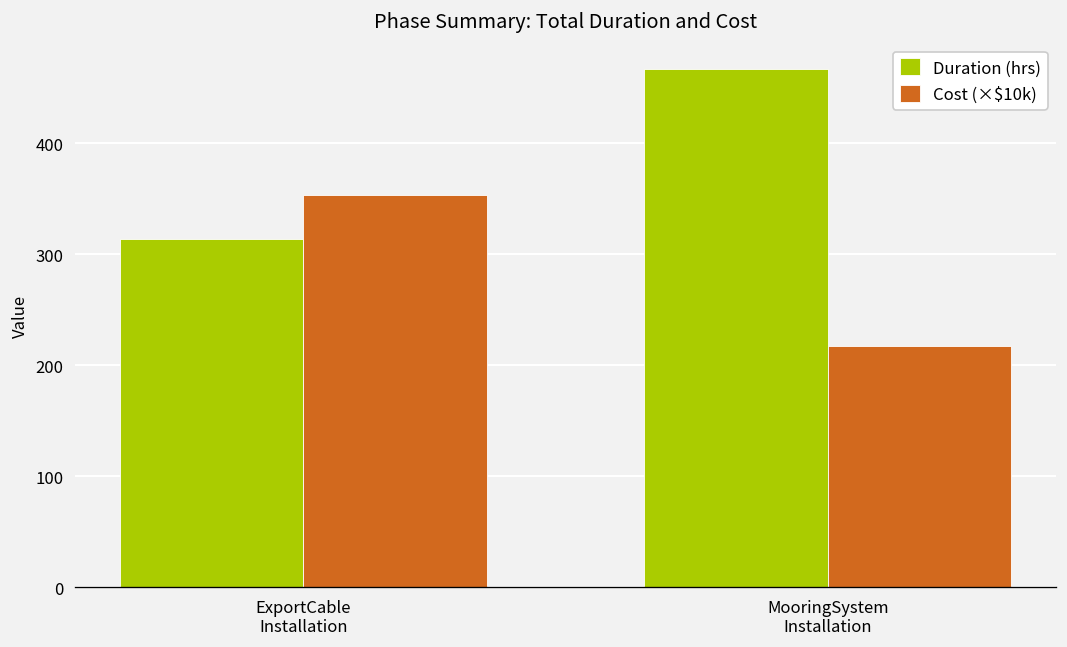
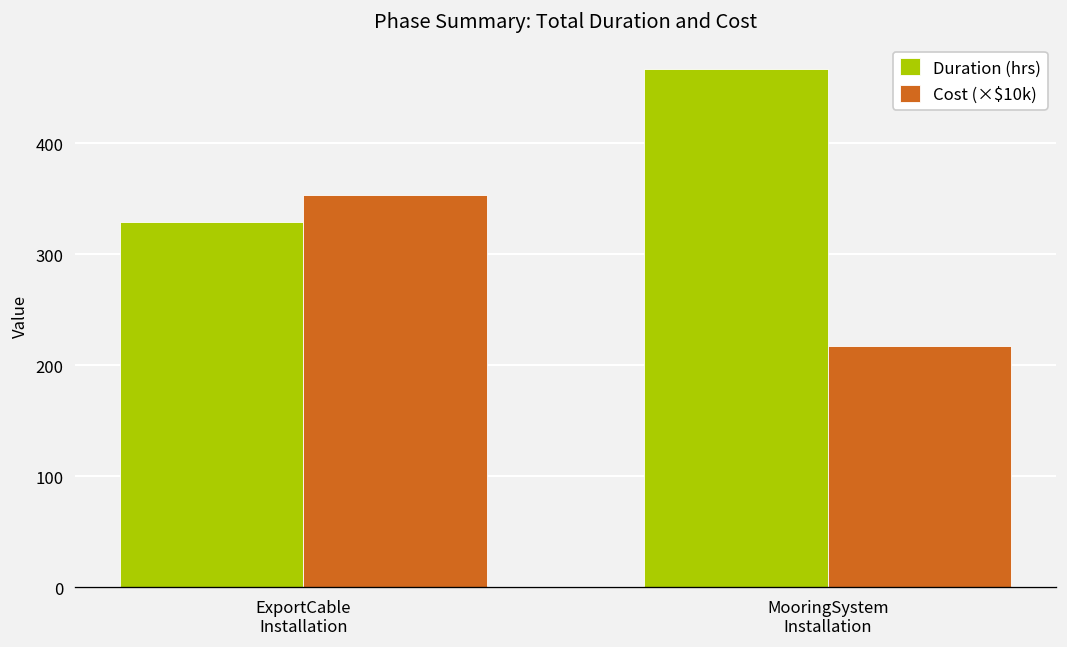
Duration (hrs), ExportCable Installation: 310 -> 330
